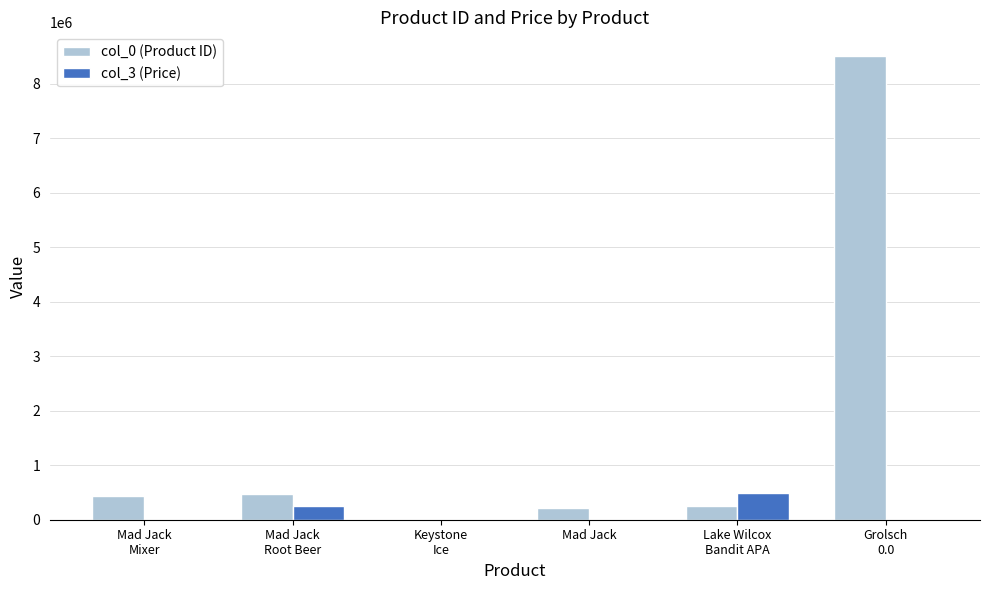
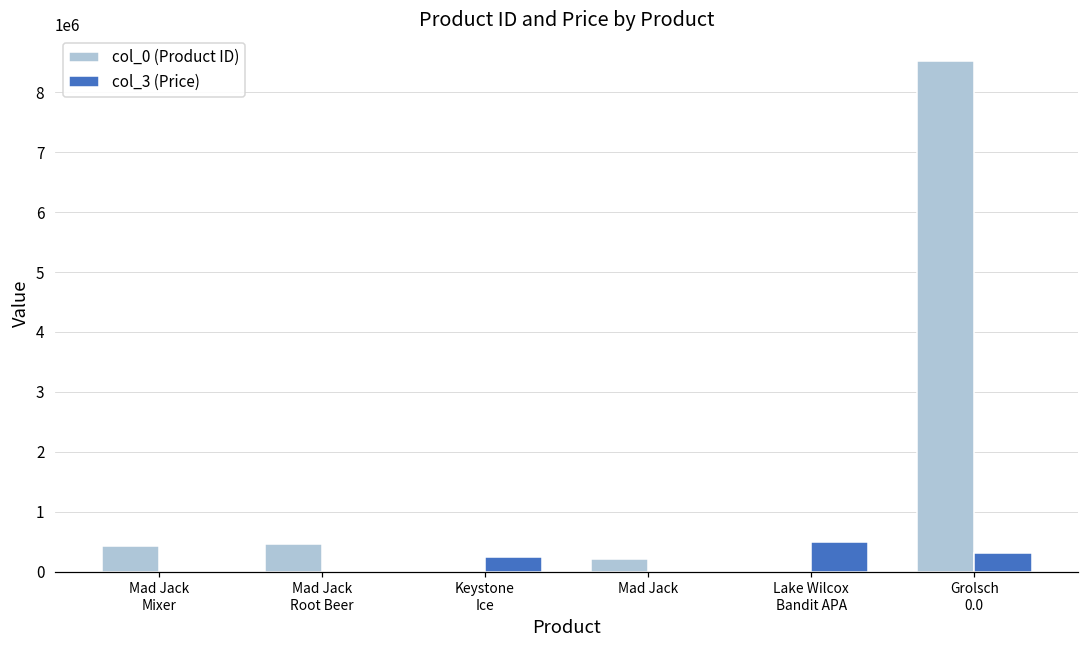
col_3 (Price), Mad Jack Root Beer: 300000 -> 0
col_3 (Price), Keystone Ice: 0 -> 200000
col_0 (Product ID), Lake Wilcox Bandit APA: 200000 -> 0
col_3 (Price), Grolsch 0.0: 0 -> 300000
